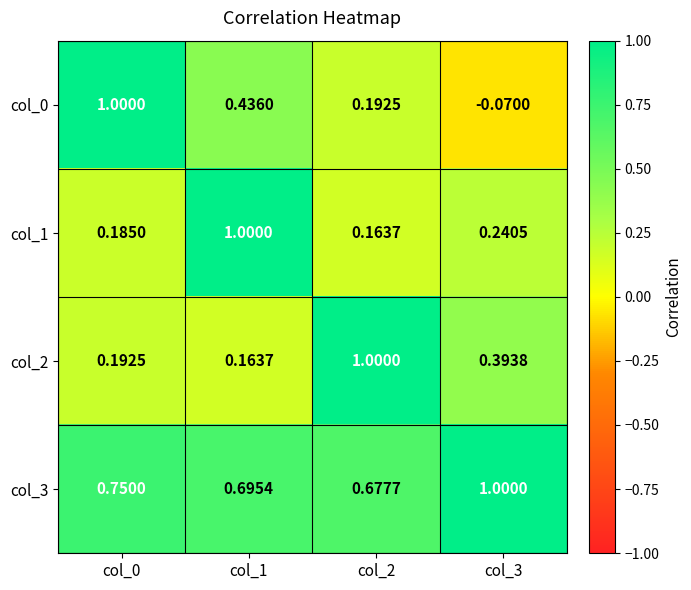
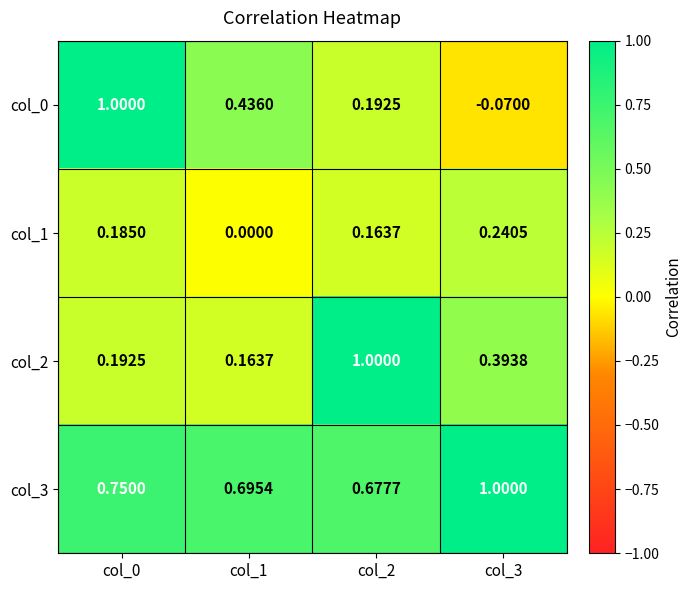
col_1, col_1: 1.0000 -> 0.0000
